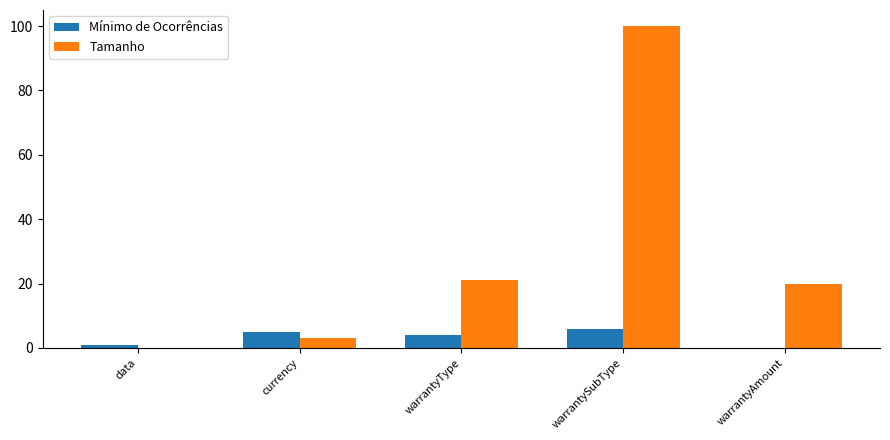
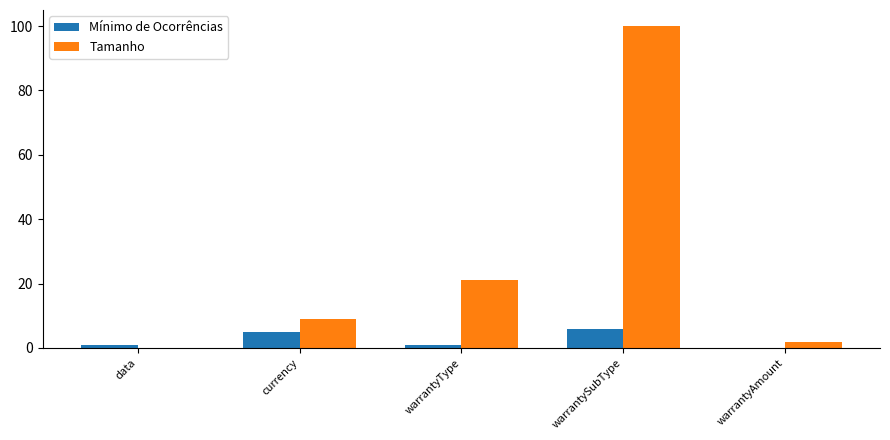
Tamanho, currency: 3 -> 9
Mínimo de Ocorrências, warrantyType: 4 -> 1
Tamanho, warrantyAmount: 20 -> 2
